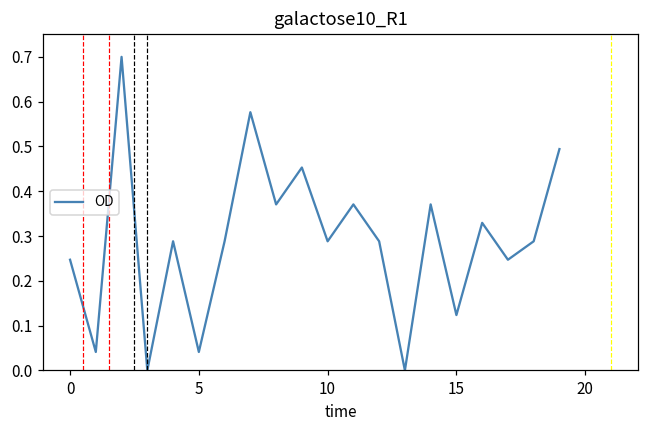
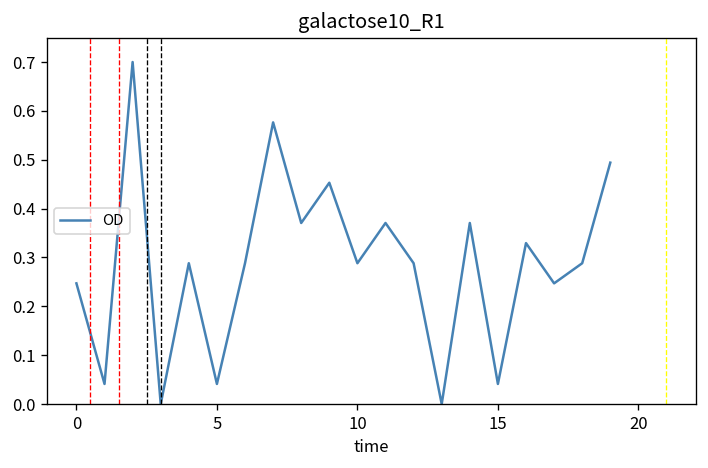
15: 0.12 -> 0.04
